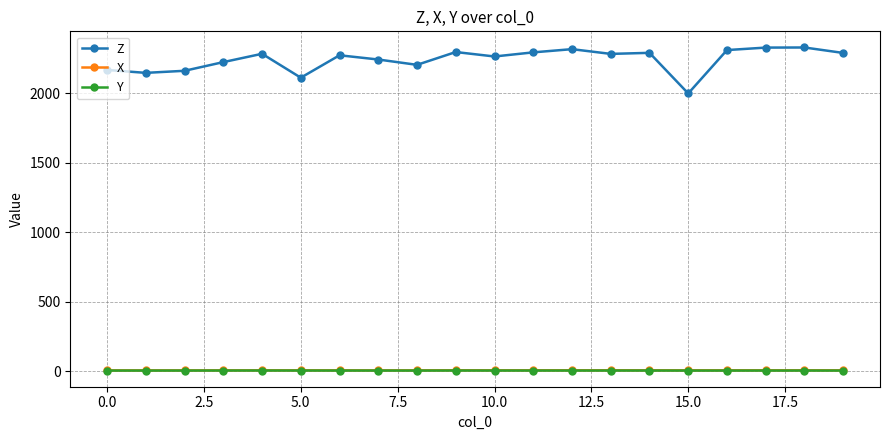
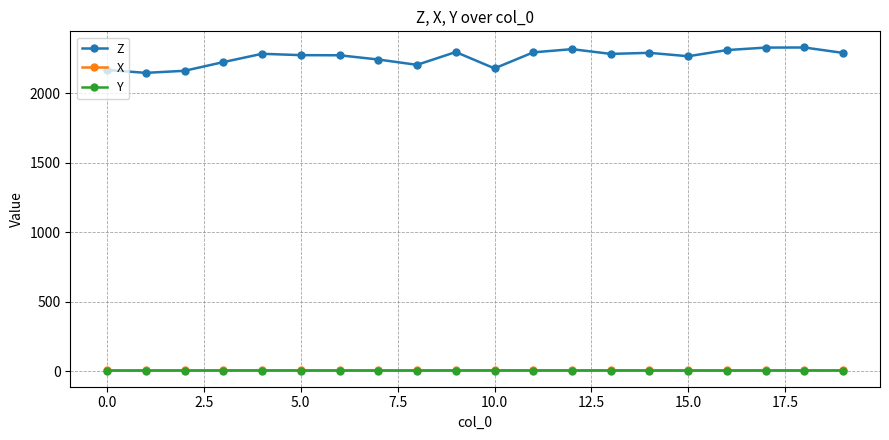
Z, 5.0: 2110 -> 2280
Z, 10.0: 2270 -> 2180
Z, 15.0: 2000 -> 2270
